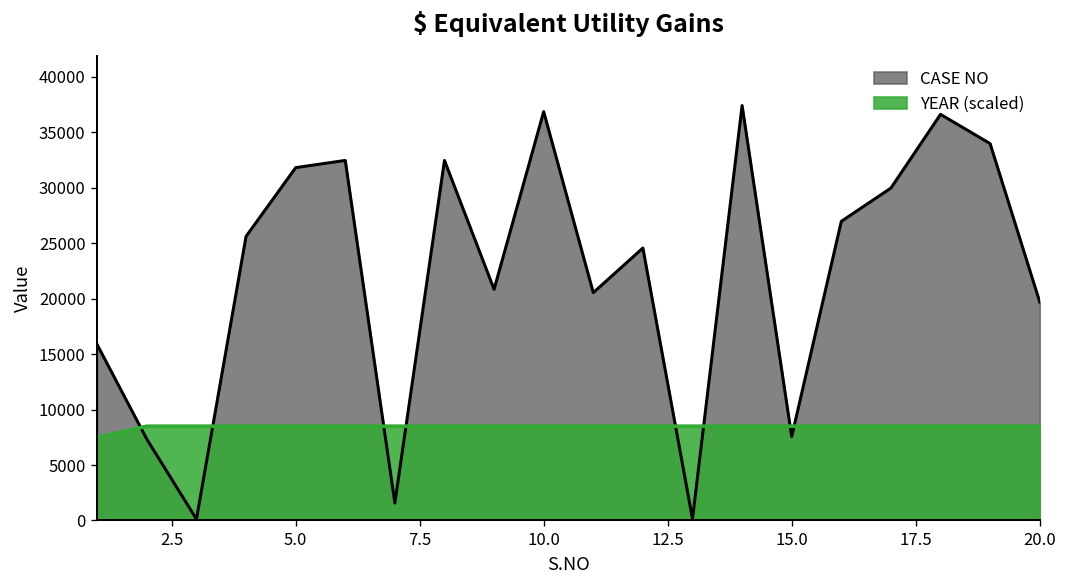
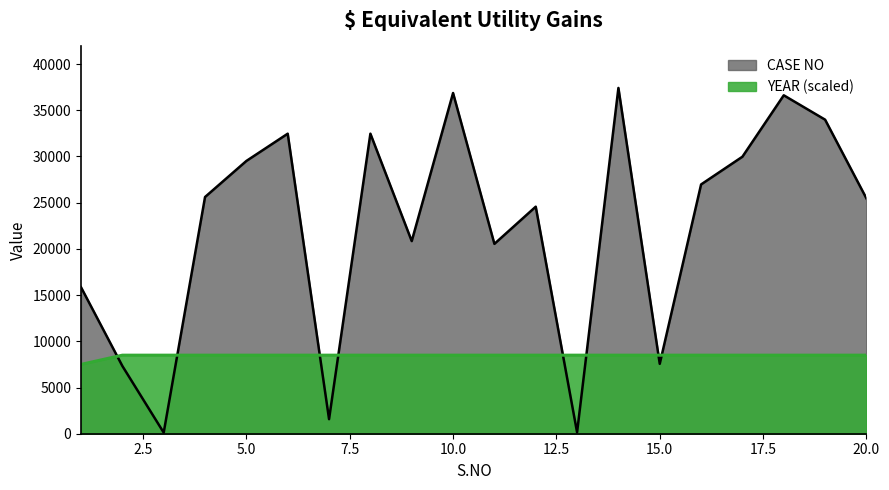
CASE NO, 5.0: 32000 -> 30000
CASE NO, 20.0: 20000 -> 25000
